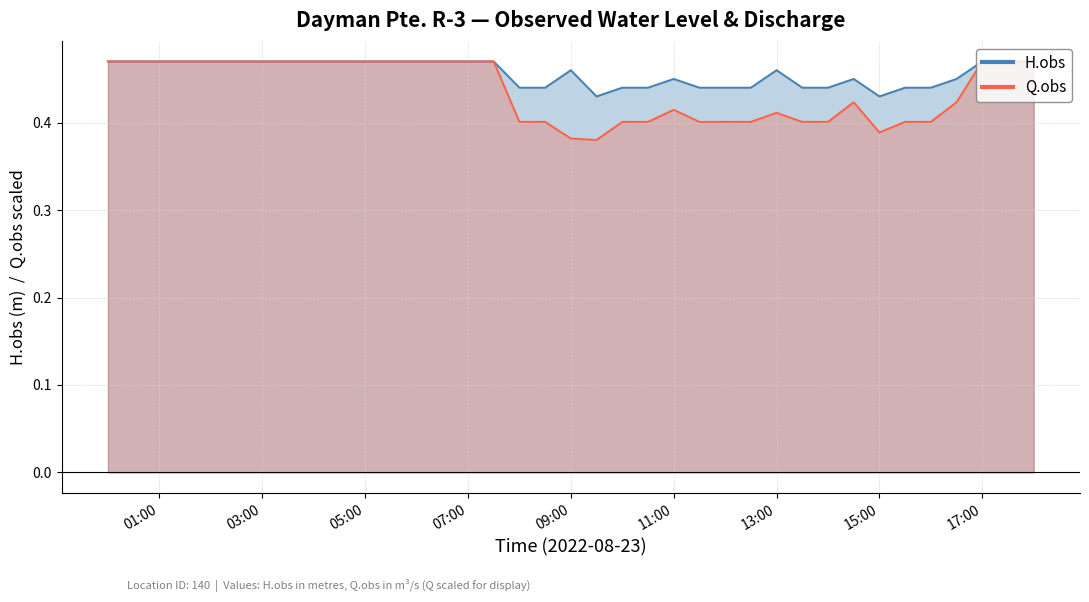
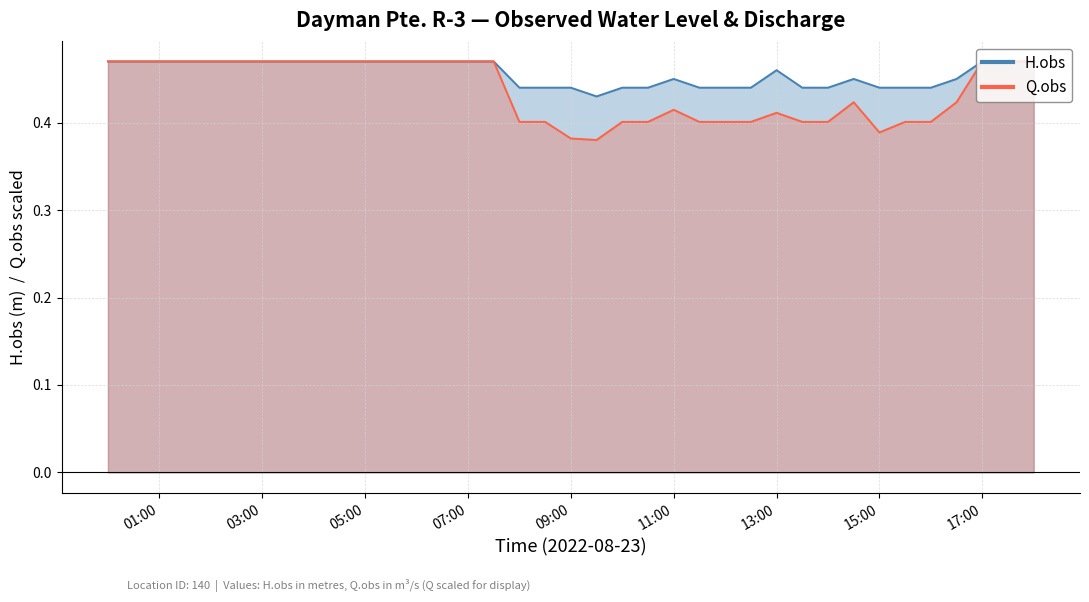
H.obs, 09:00: 0.46 -> 0.44
H.obs, 15:00: 0.43 -> 0.44
